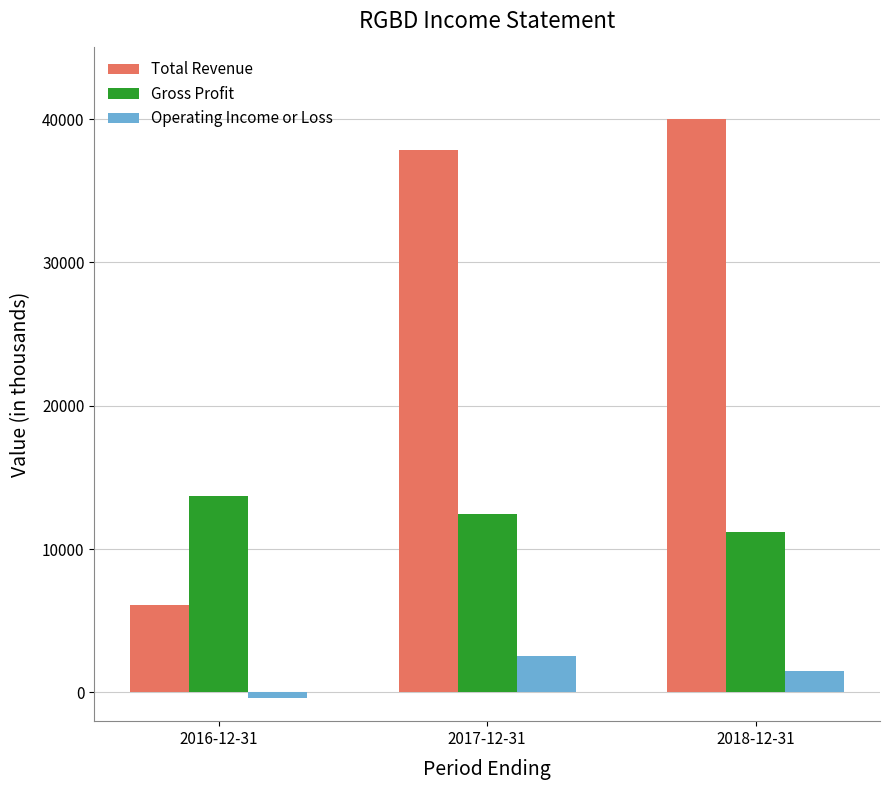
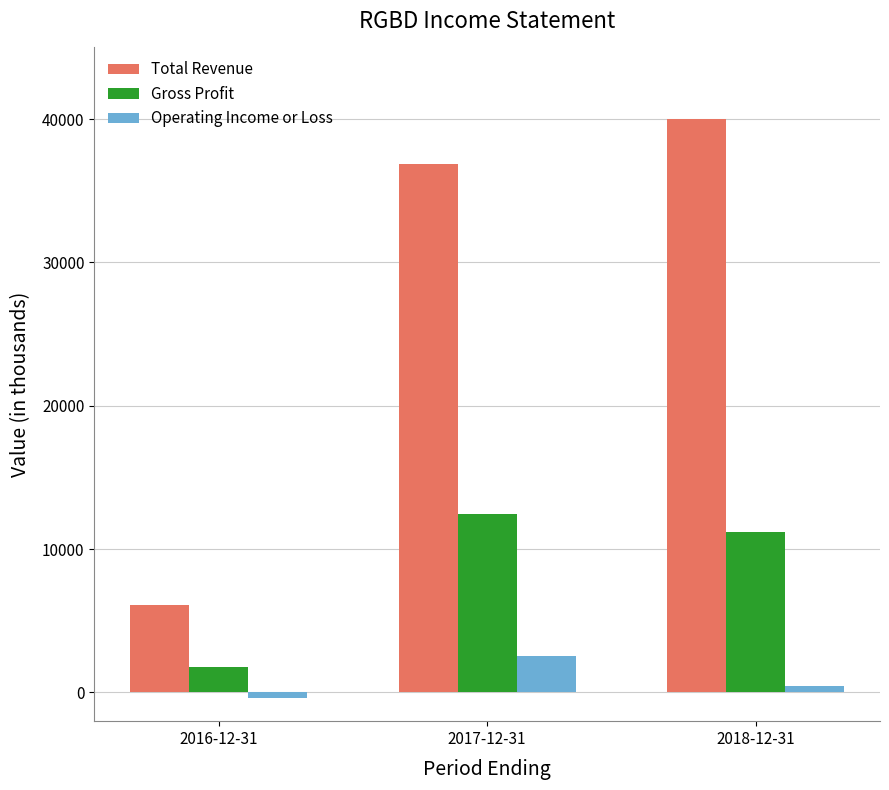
Gross Profit, 2016-12-31: 13700 -> 1800
Total Revenue, 2017-12-31: 37800 -> 36900
Operating Income or Loss, 2018-12-31: 1500 -> 400
